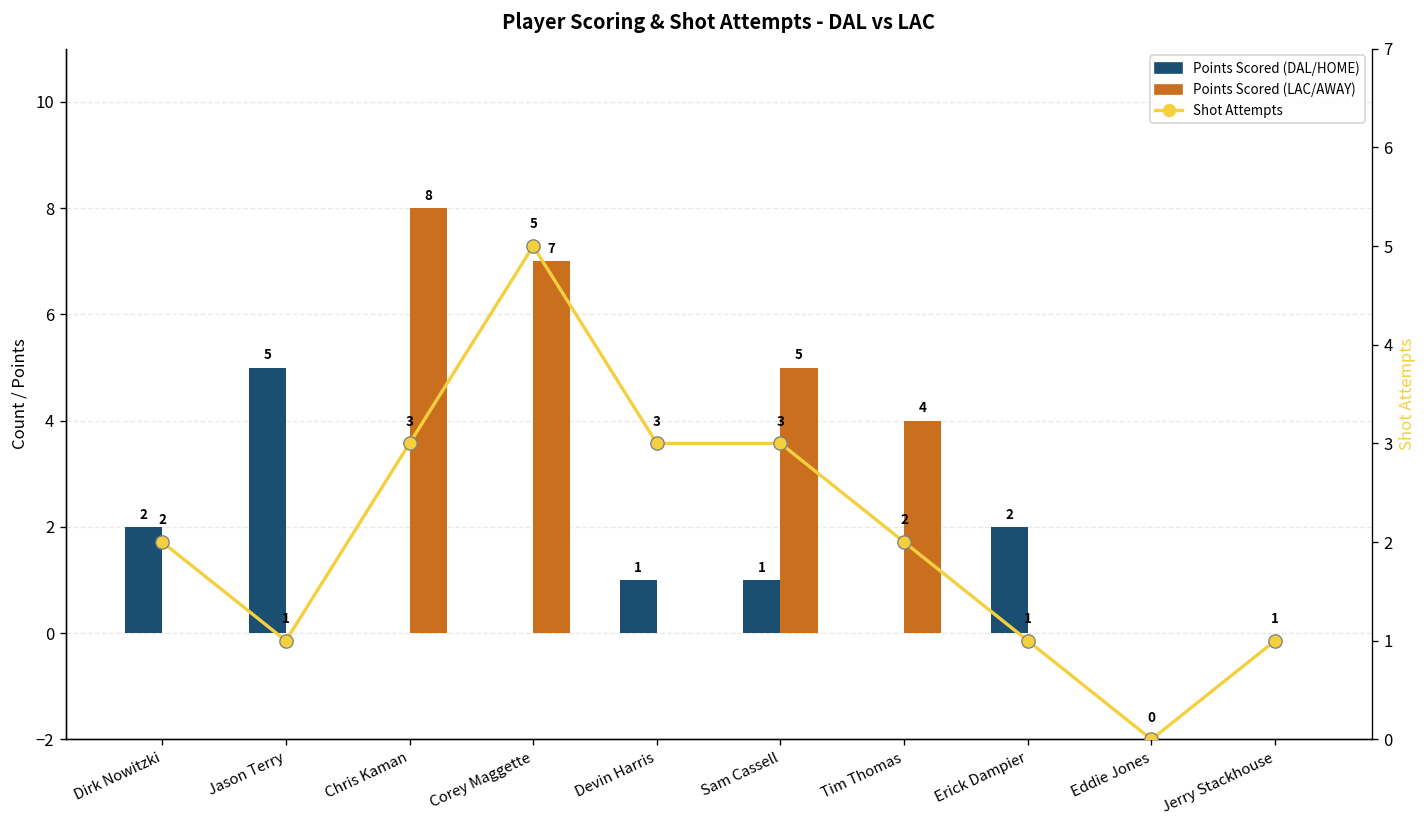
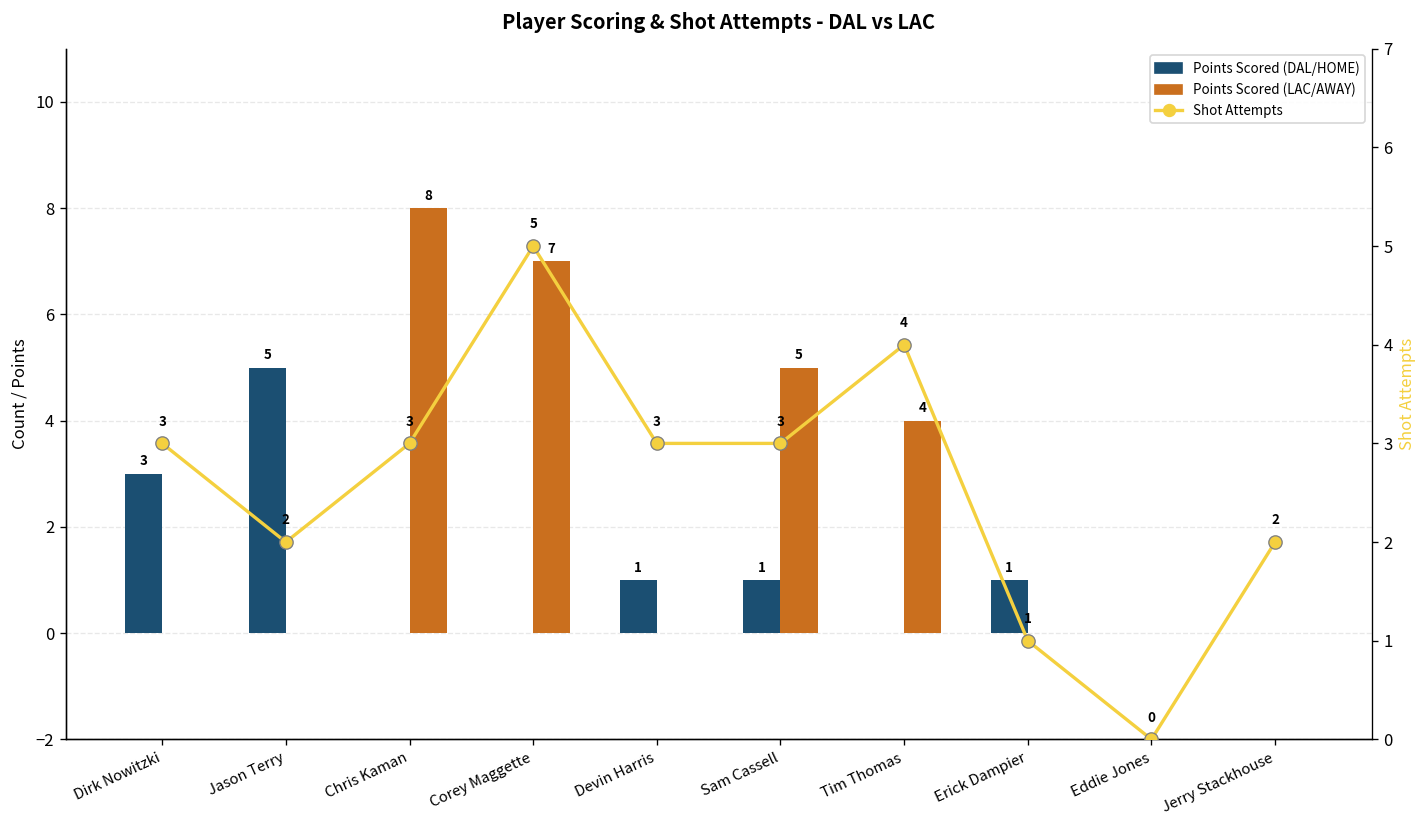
Points Scored (DAL/HOME), Dirk Nowitzki: 2 -> 3
Points Scored (DAL/HOME), Erick Dampier: 2 -> 1
Shot Attempts, Dirk Nowitzki: 2 -> 3
Shot Attempts, Jason Terry: 1 -> 2
Shot Attempts, Tim Thomas: 2 -> 4
Shot Attempts, Jerry Stackhouse: 1 -> 2
